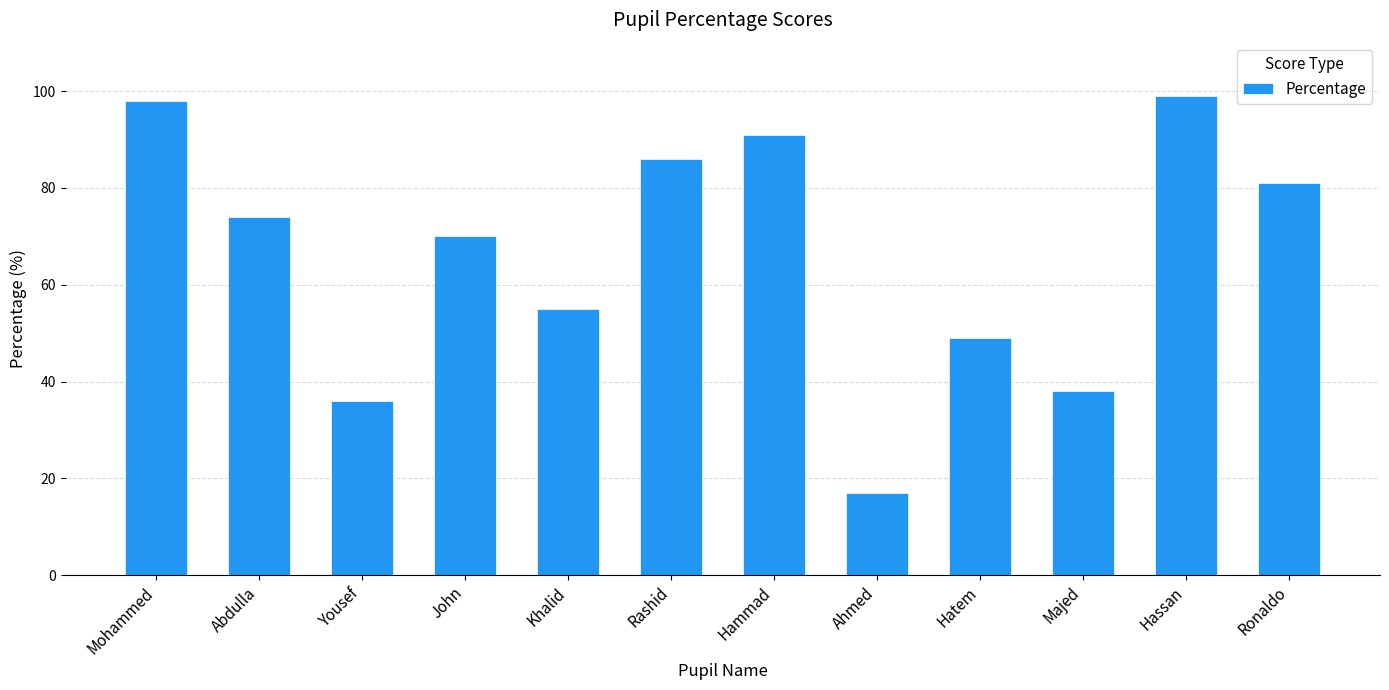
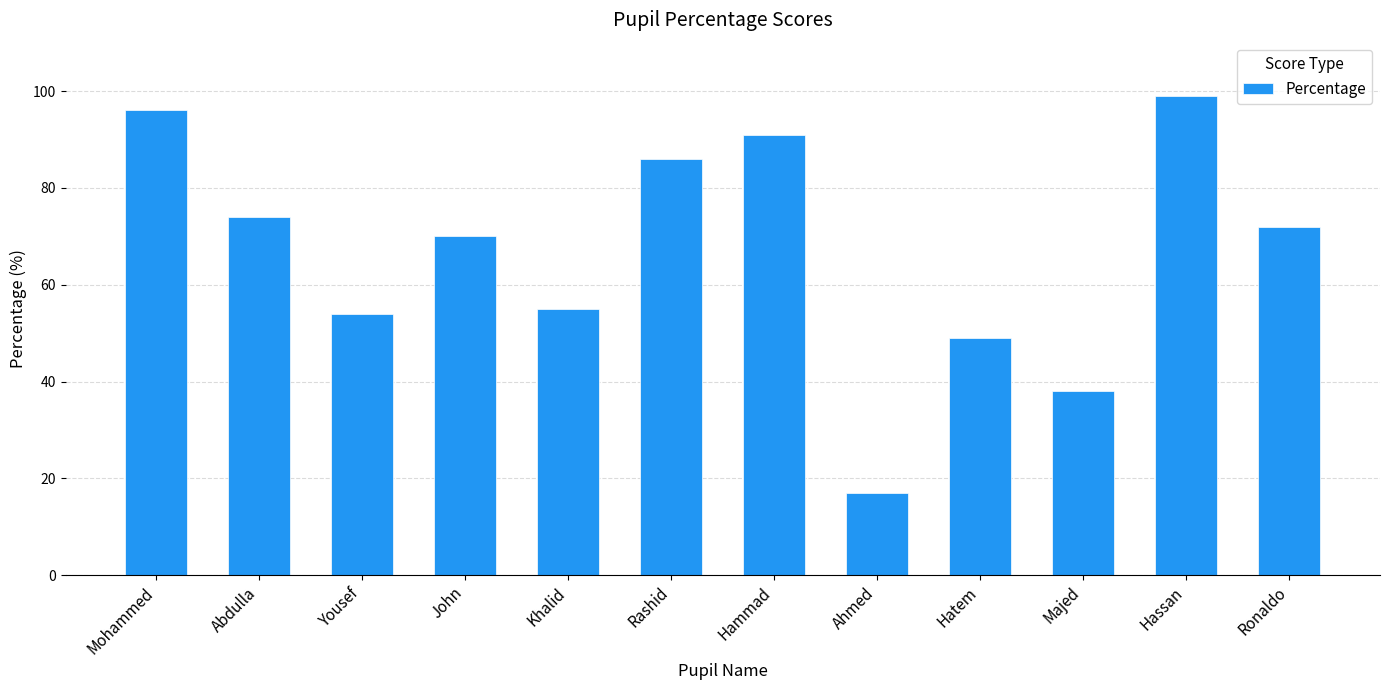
Mohammed: 98 -> 96
Yousef: 36 -> 54
Ronaldo: 81 -> 72
